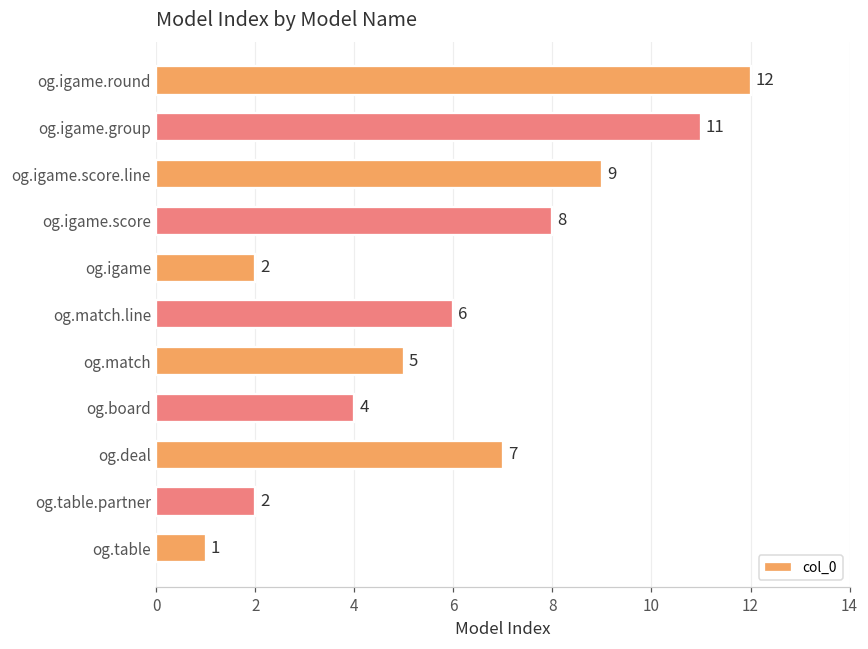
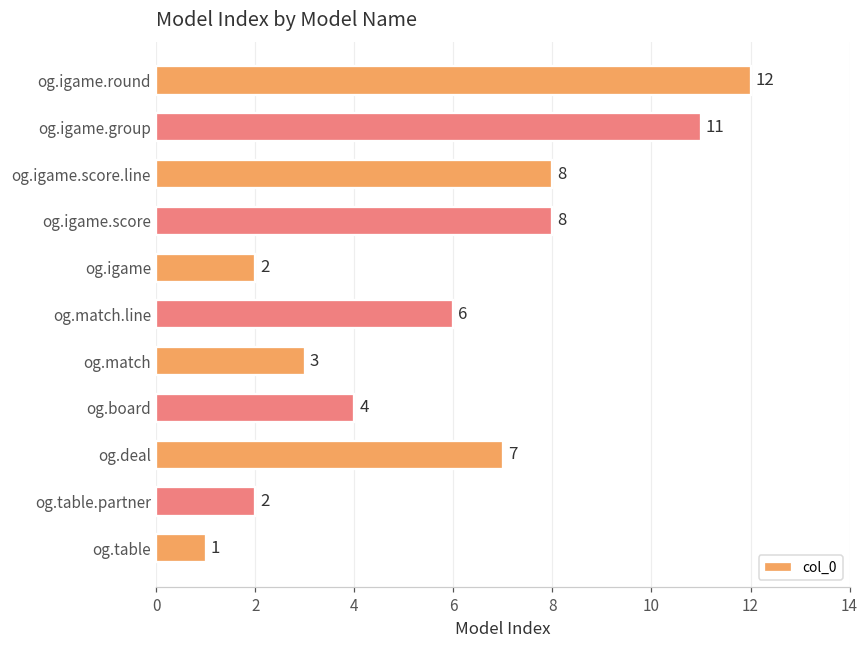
og.igame.score.line: 9 -> 8
og.match: 5 -> 3
